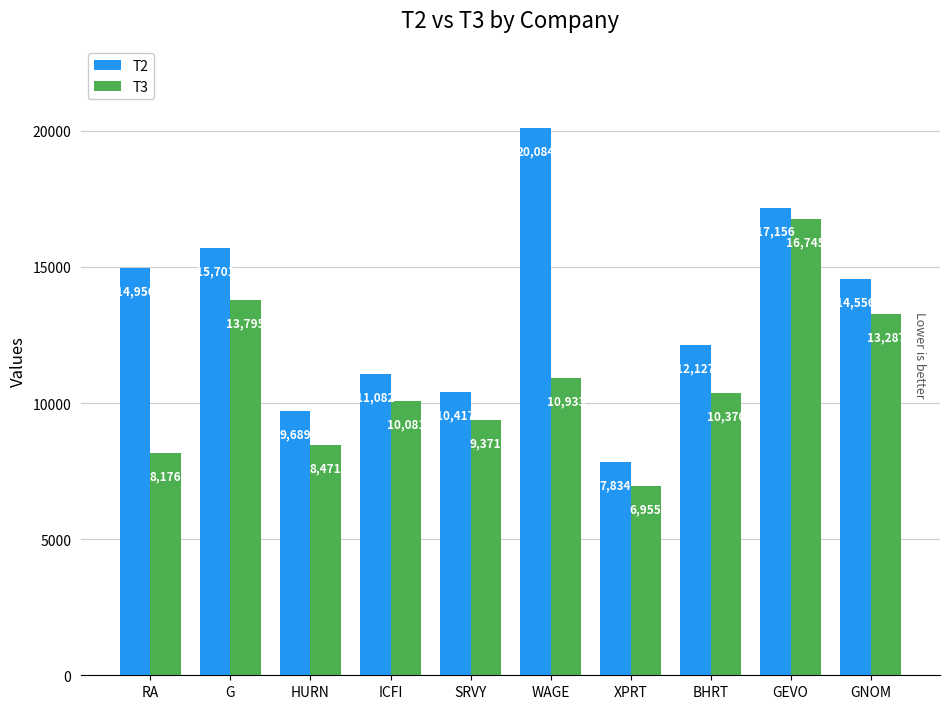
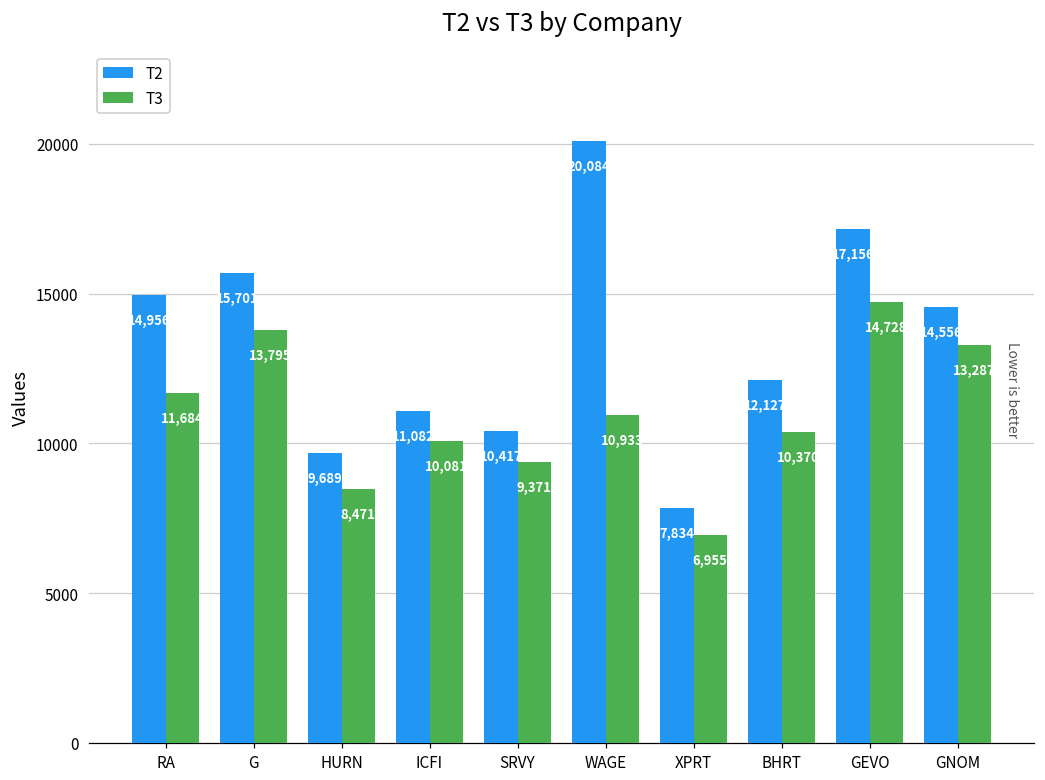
T3, RA: 8,176 -> 11,684
T3, GEVO: 16,745 -> 14,728
